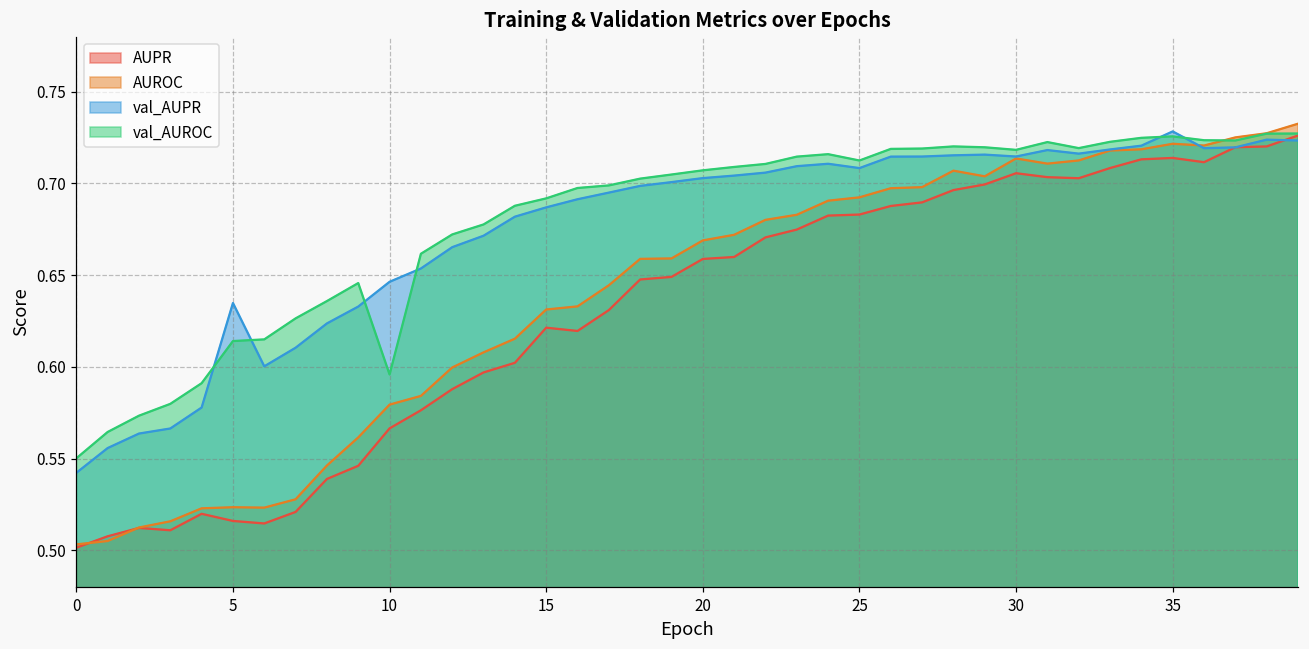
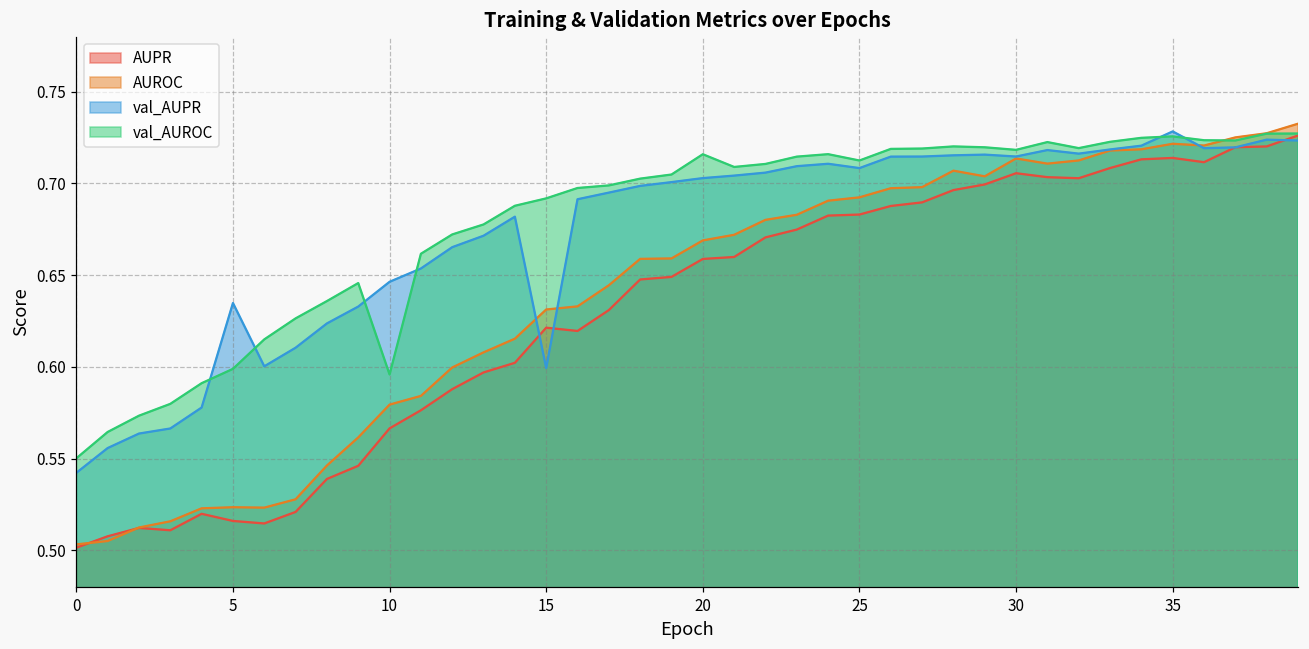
val_AUROC, 5: 0.614 -> 0.599
val_AUPR, 15: 0.687 -> 0.599
val_AUROC, 20: 0.707 -> 0.716
